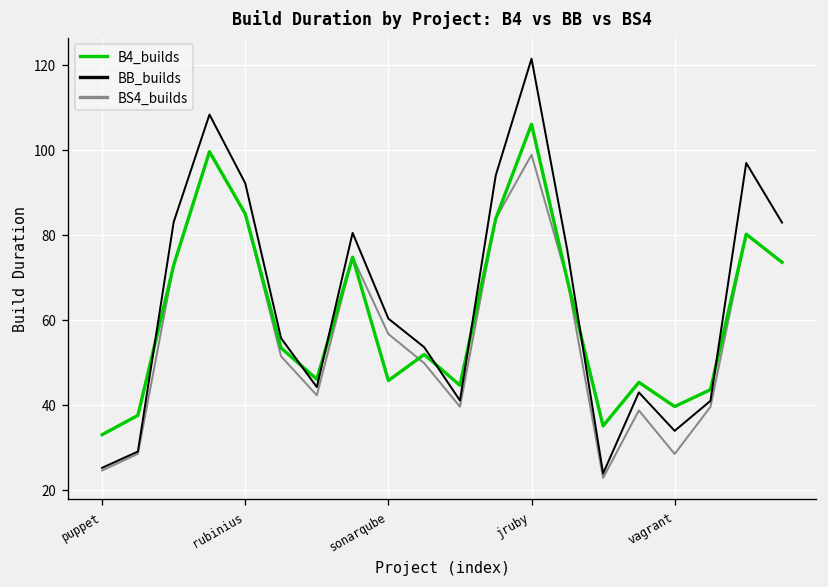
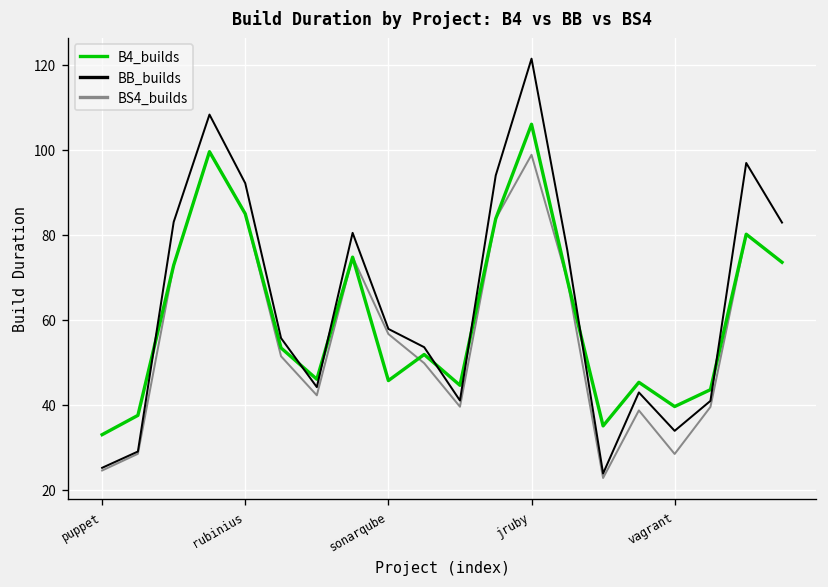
BB_builds, sonarqube: 60 -> 58
